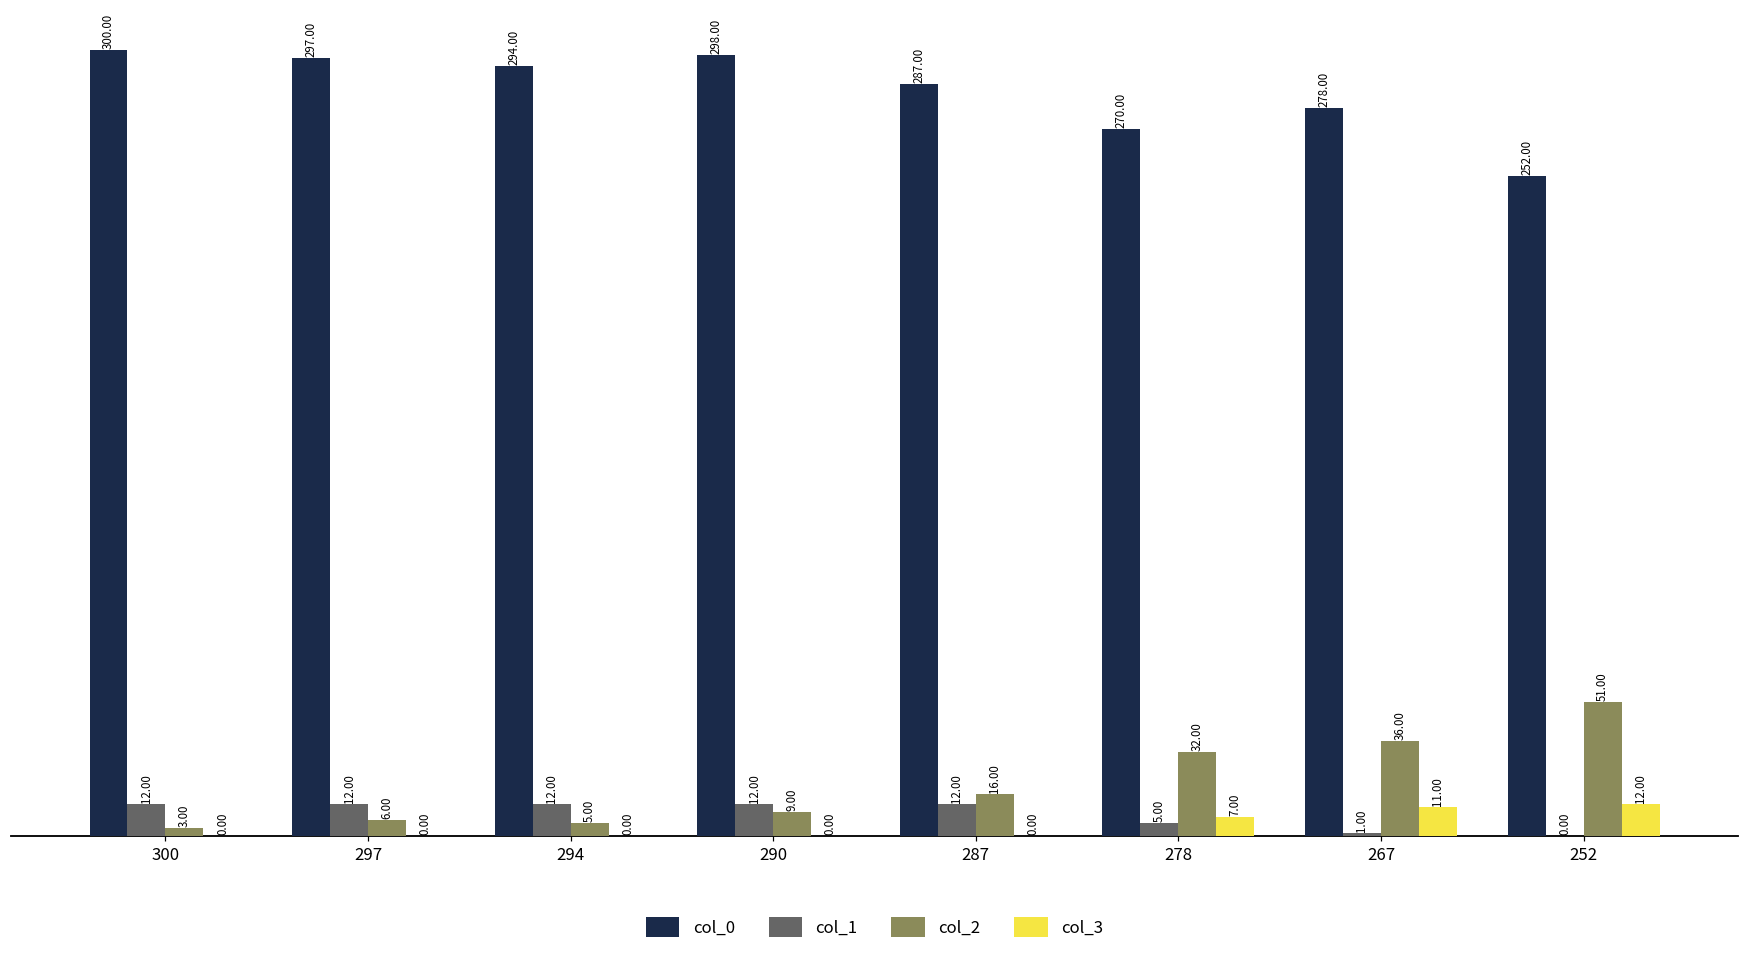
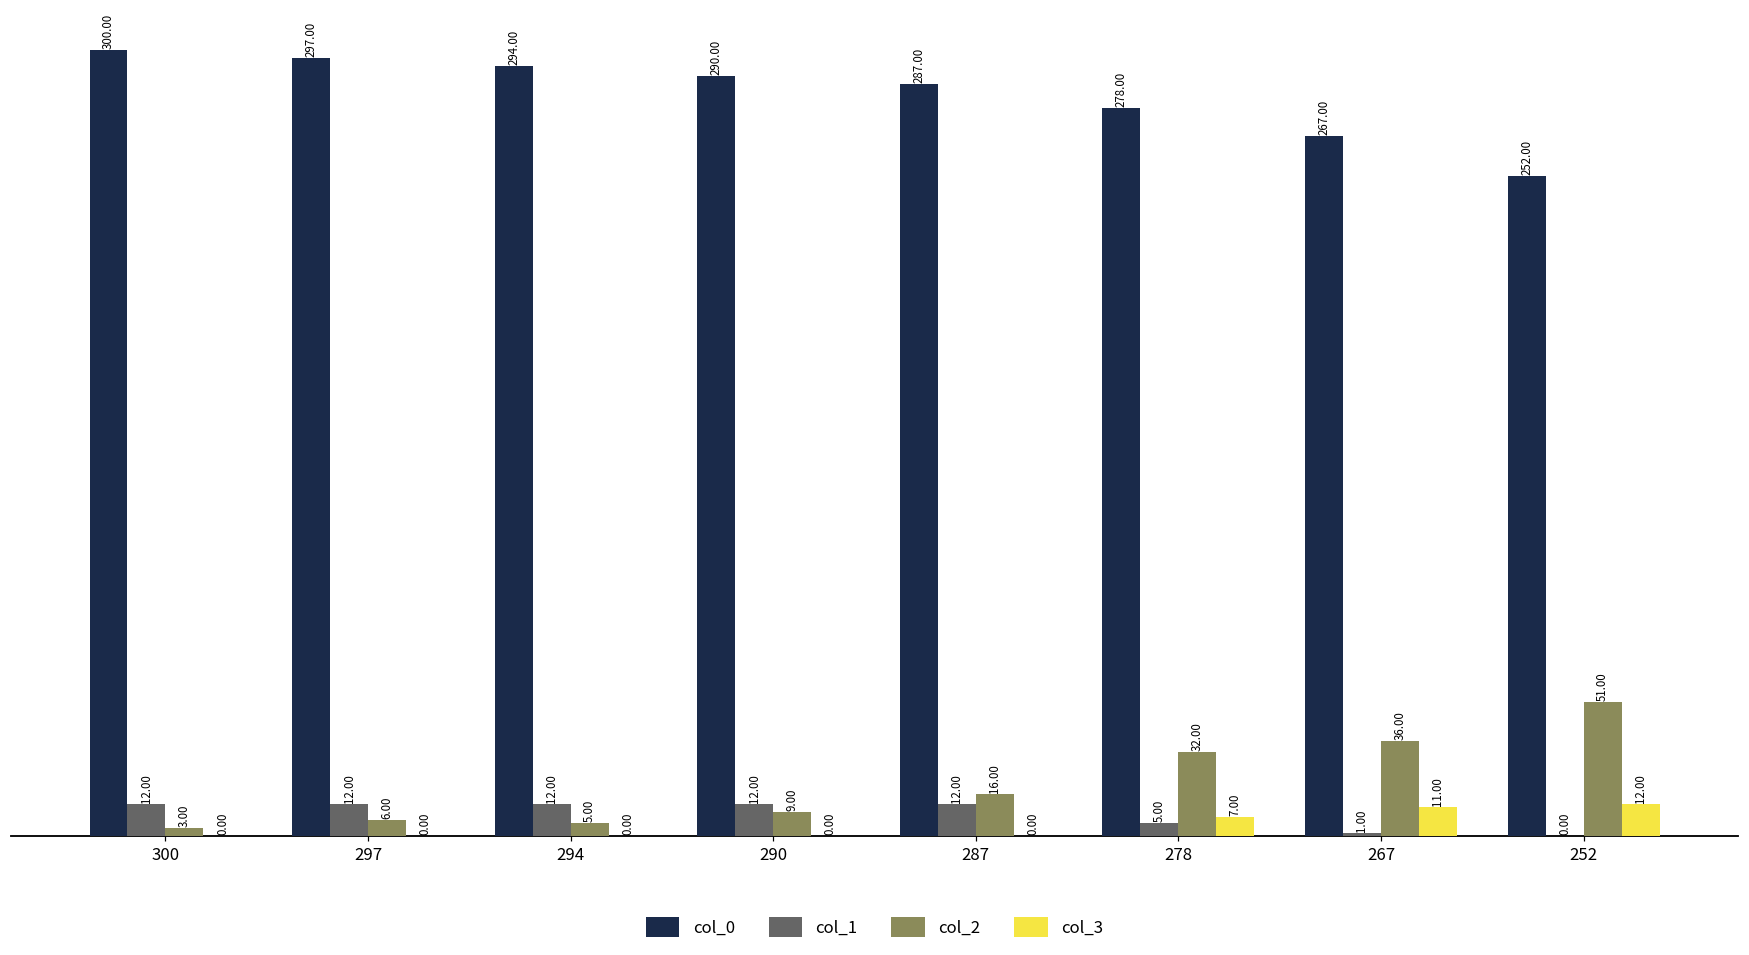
col_0, 290: 298.00 -> 290.00
col_0, 278: 270.00 -> 278.00
col_0, 267: 278.00 -> 267.00
